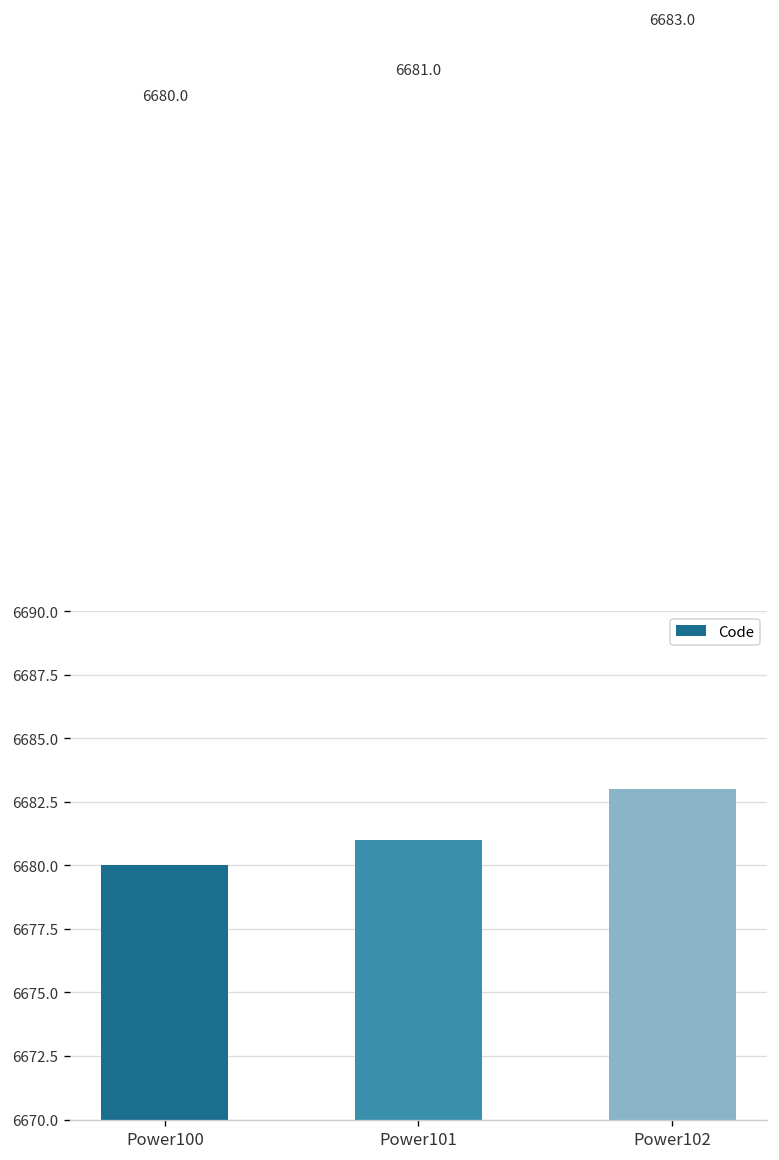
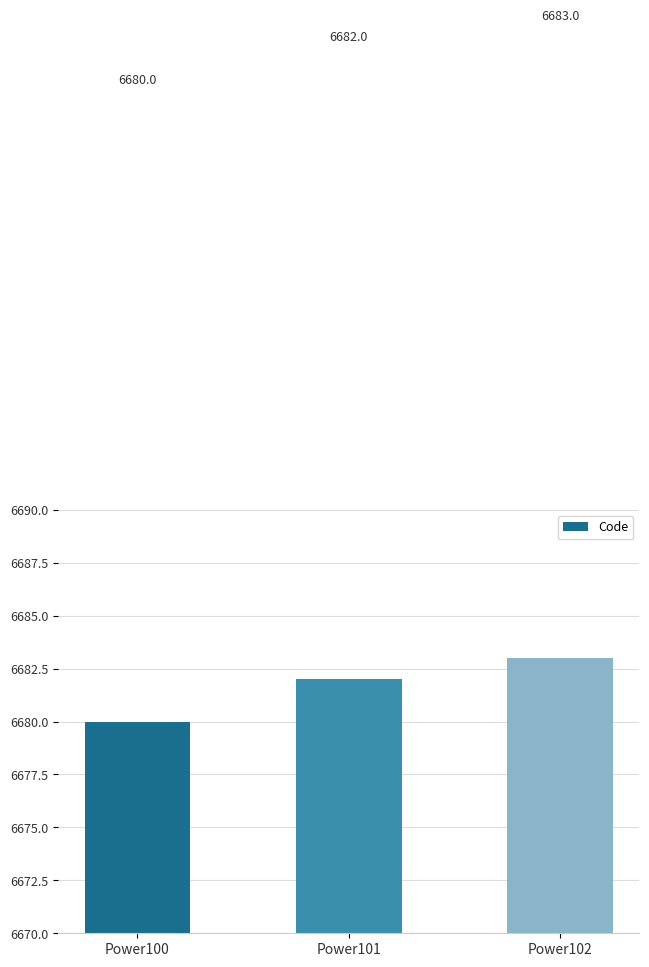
Power101: 6681.0 -> 6682.0
